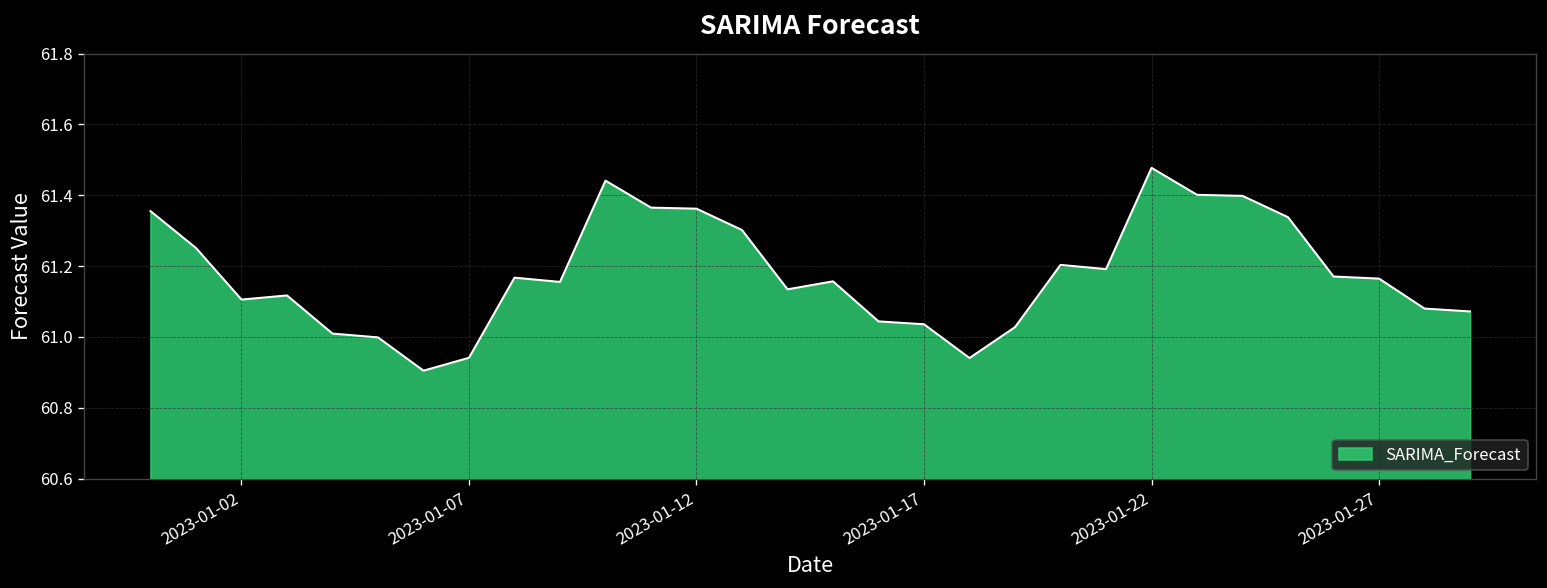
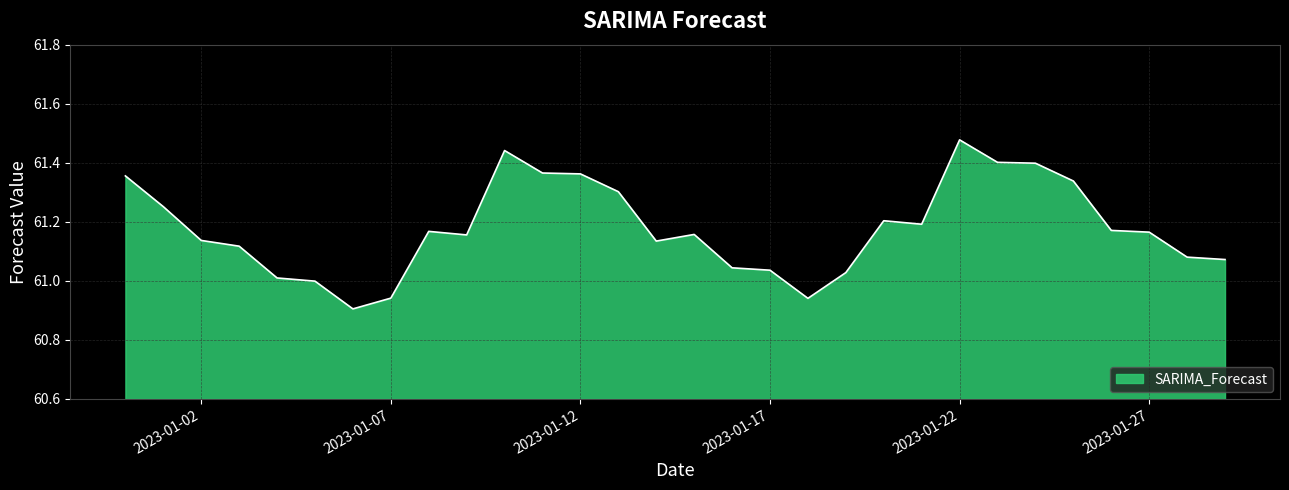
2023-01-02: 61.11 -> 61.14
